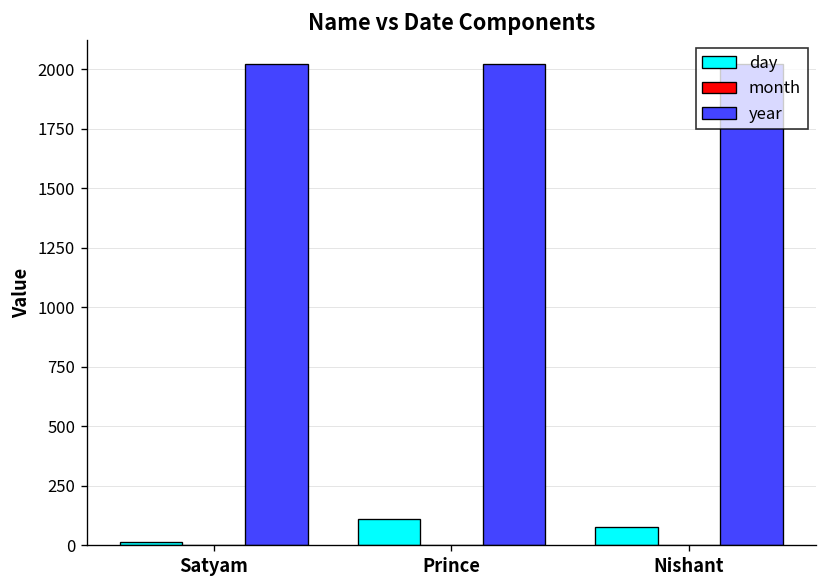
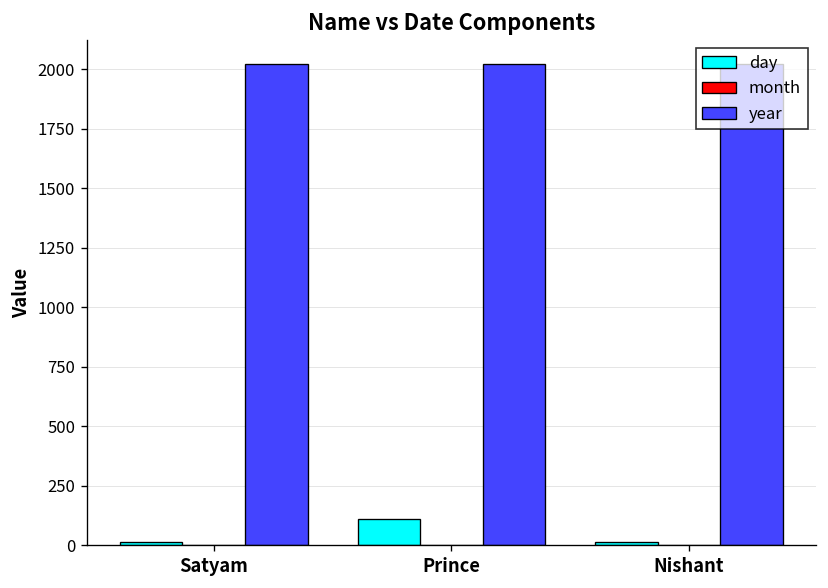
day, Nishant: 80 -> 10
